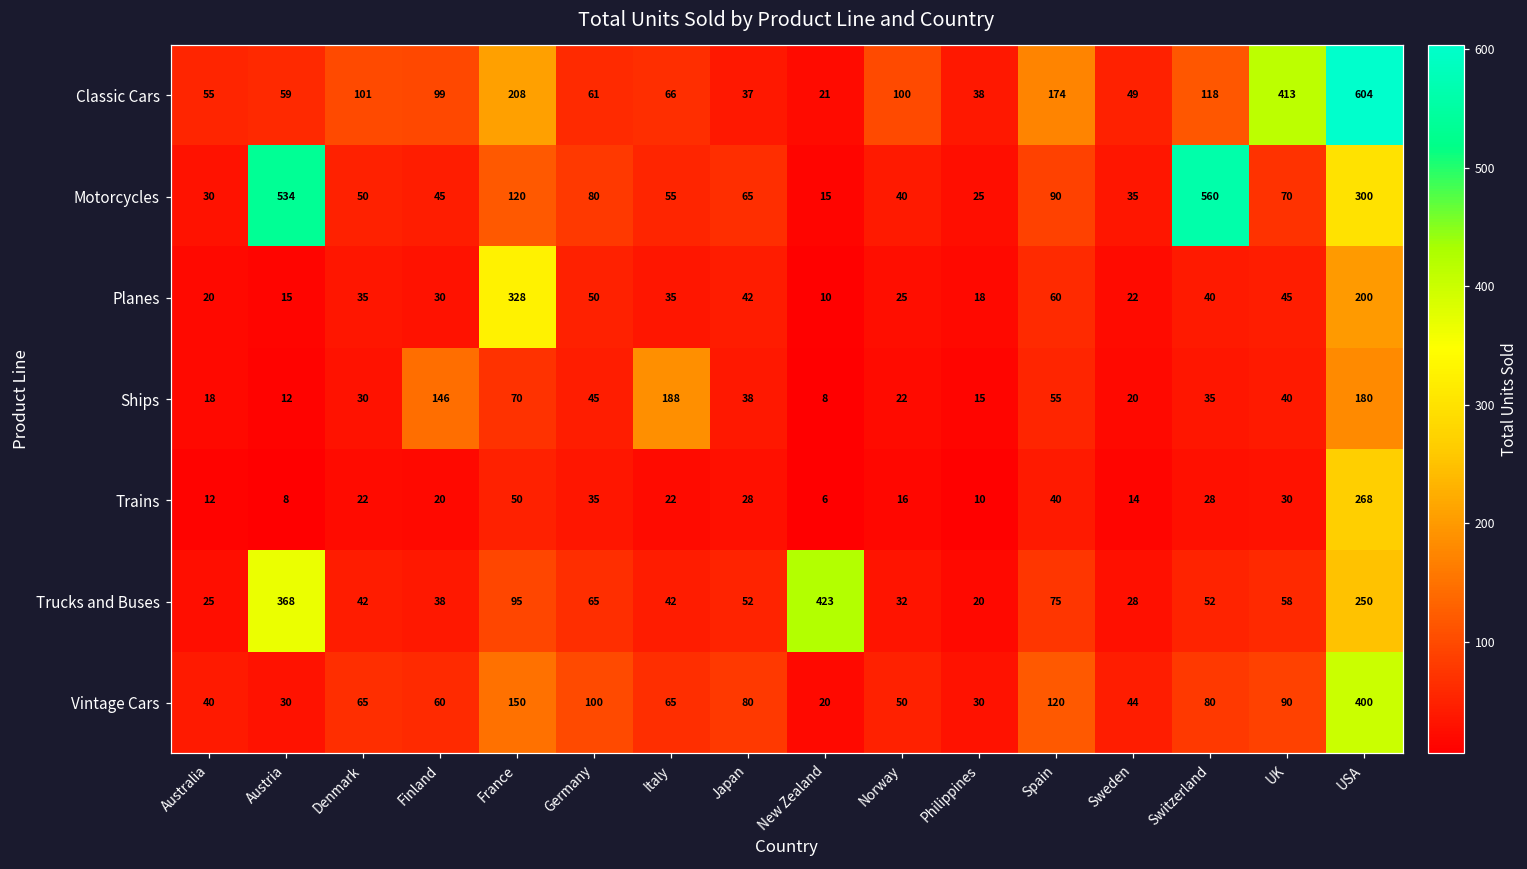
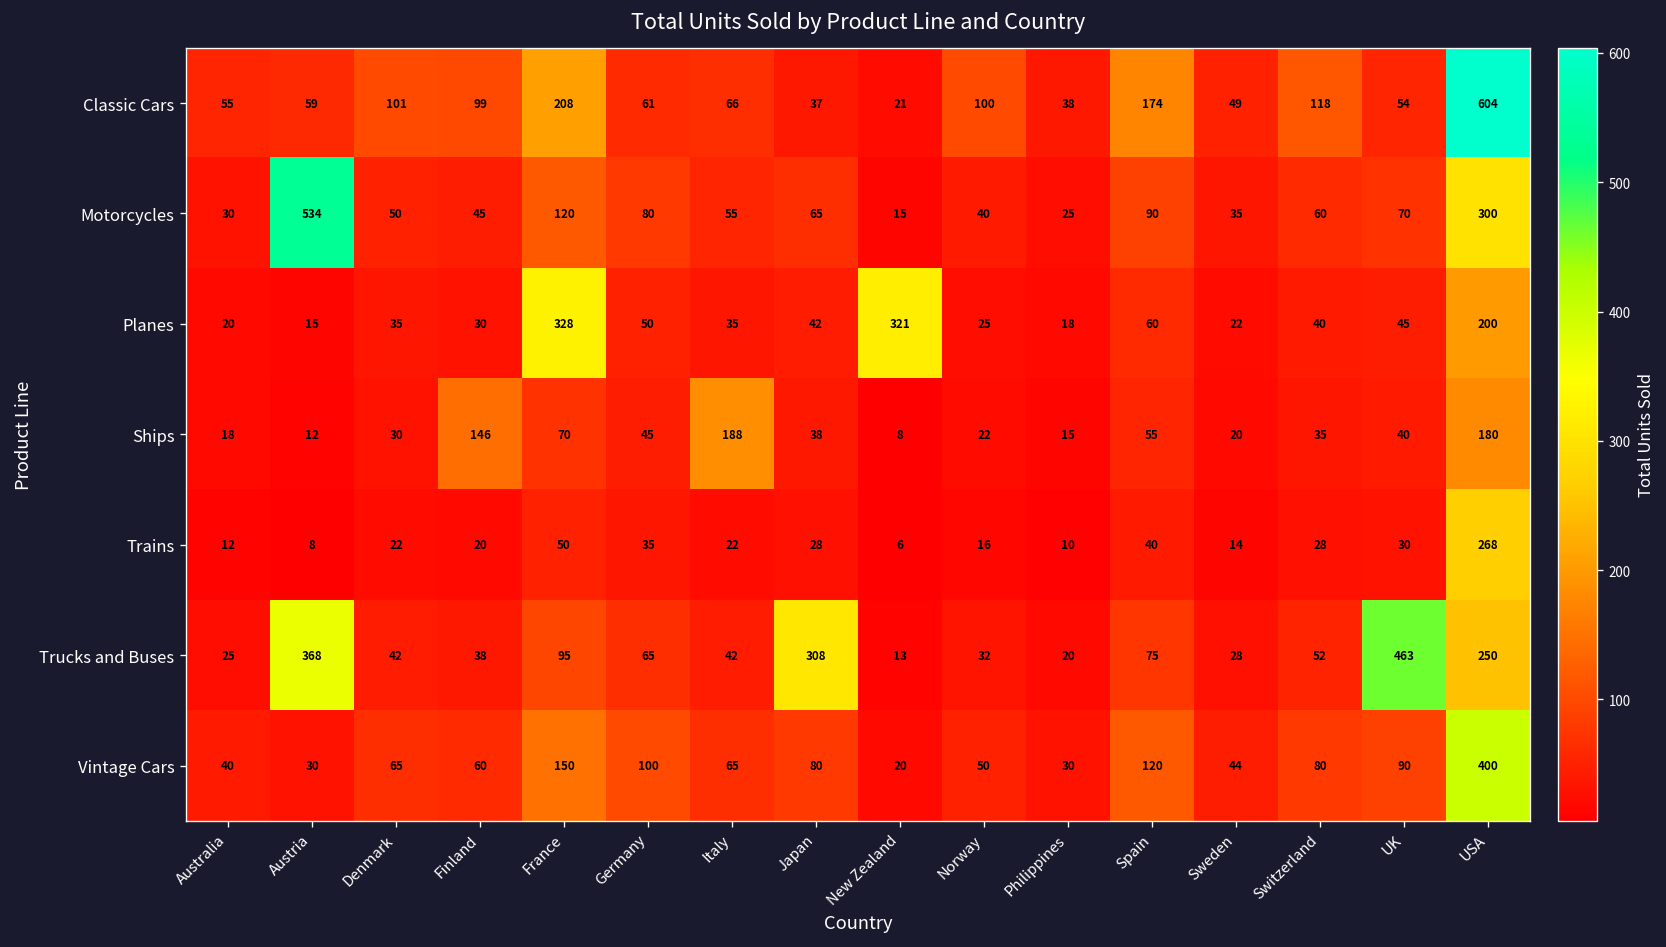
Classic Cars, UK: 413 -> 54
Motorcycles, Switzerland: 560 -> 60
Planes, New Zealand: 10 -> 321
Trucks and Buses, Japan: 52 -> 308
Trucks and Buses, New Zealand: 423 -> 13
Trucks and Buses, UK: 58 -> 463
